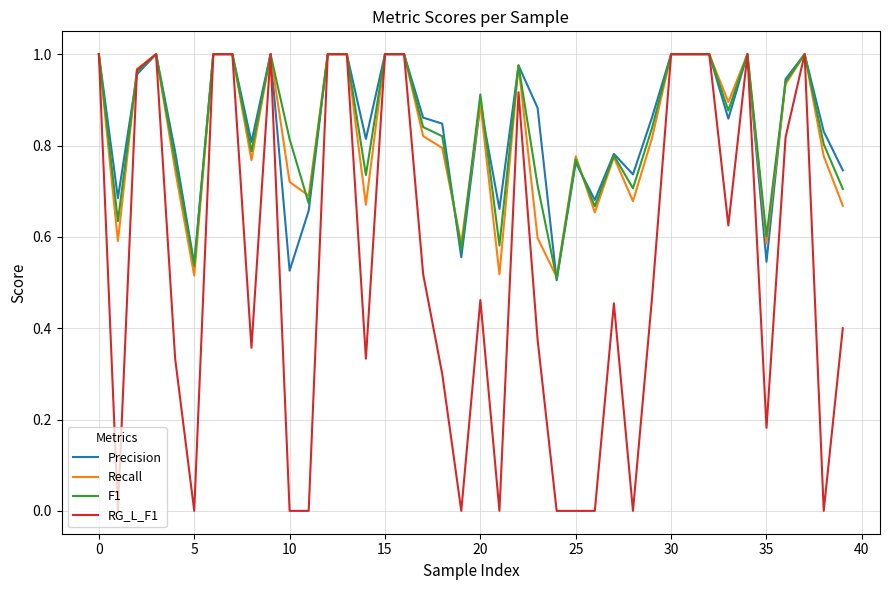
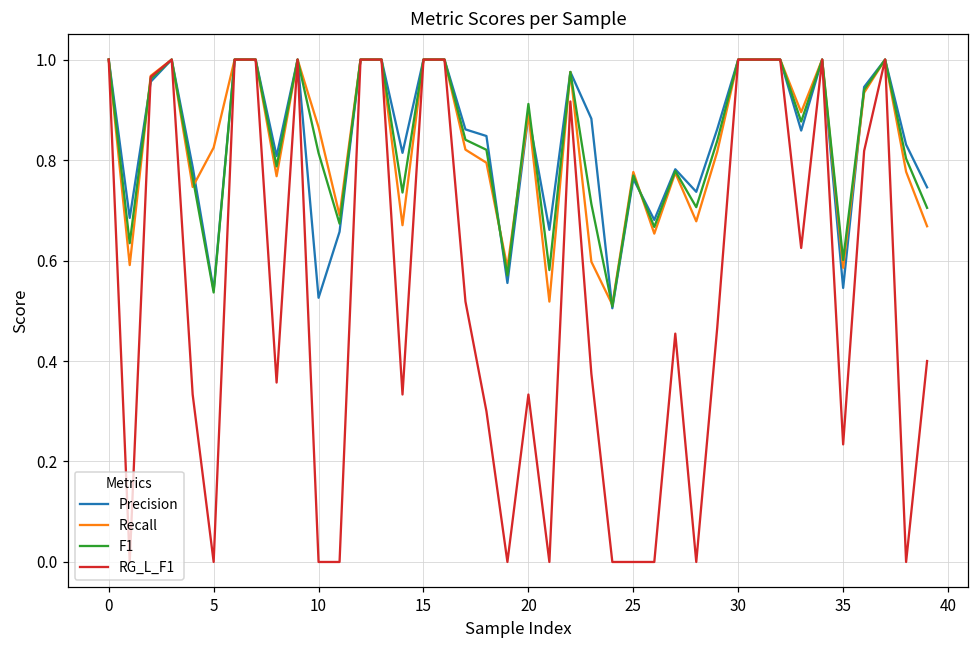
Recall, 5: 0.52 -> 0.82
Recall, 10: 0.72 -> 0.87
RG_L_F1, 20: 0.46 -> 0.33
RG_L_F1, 35: 0.18 -> 0.23
